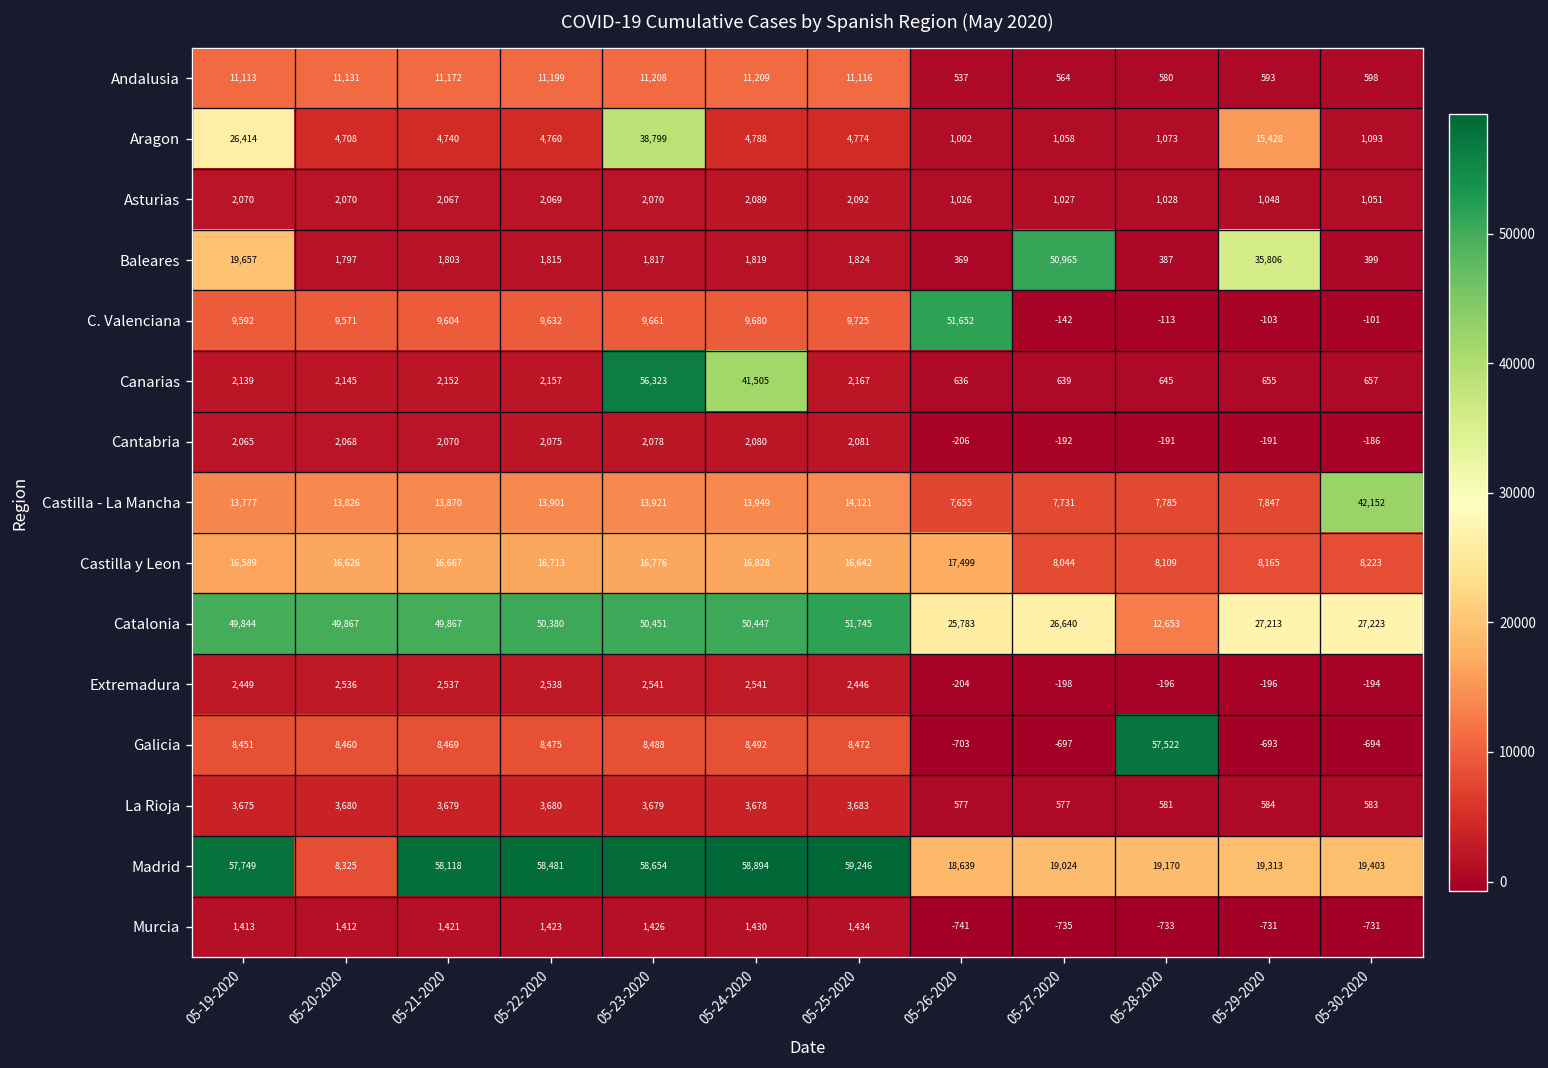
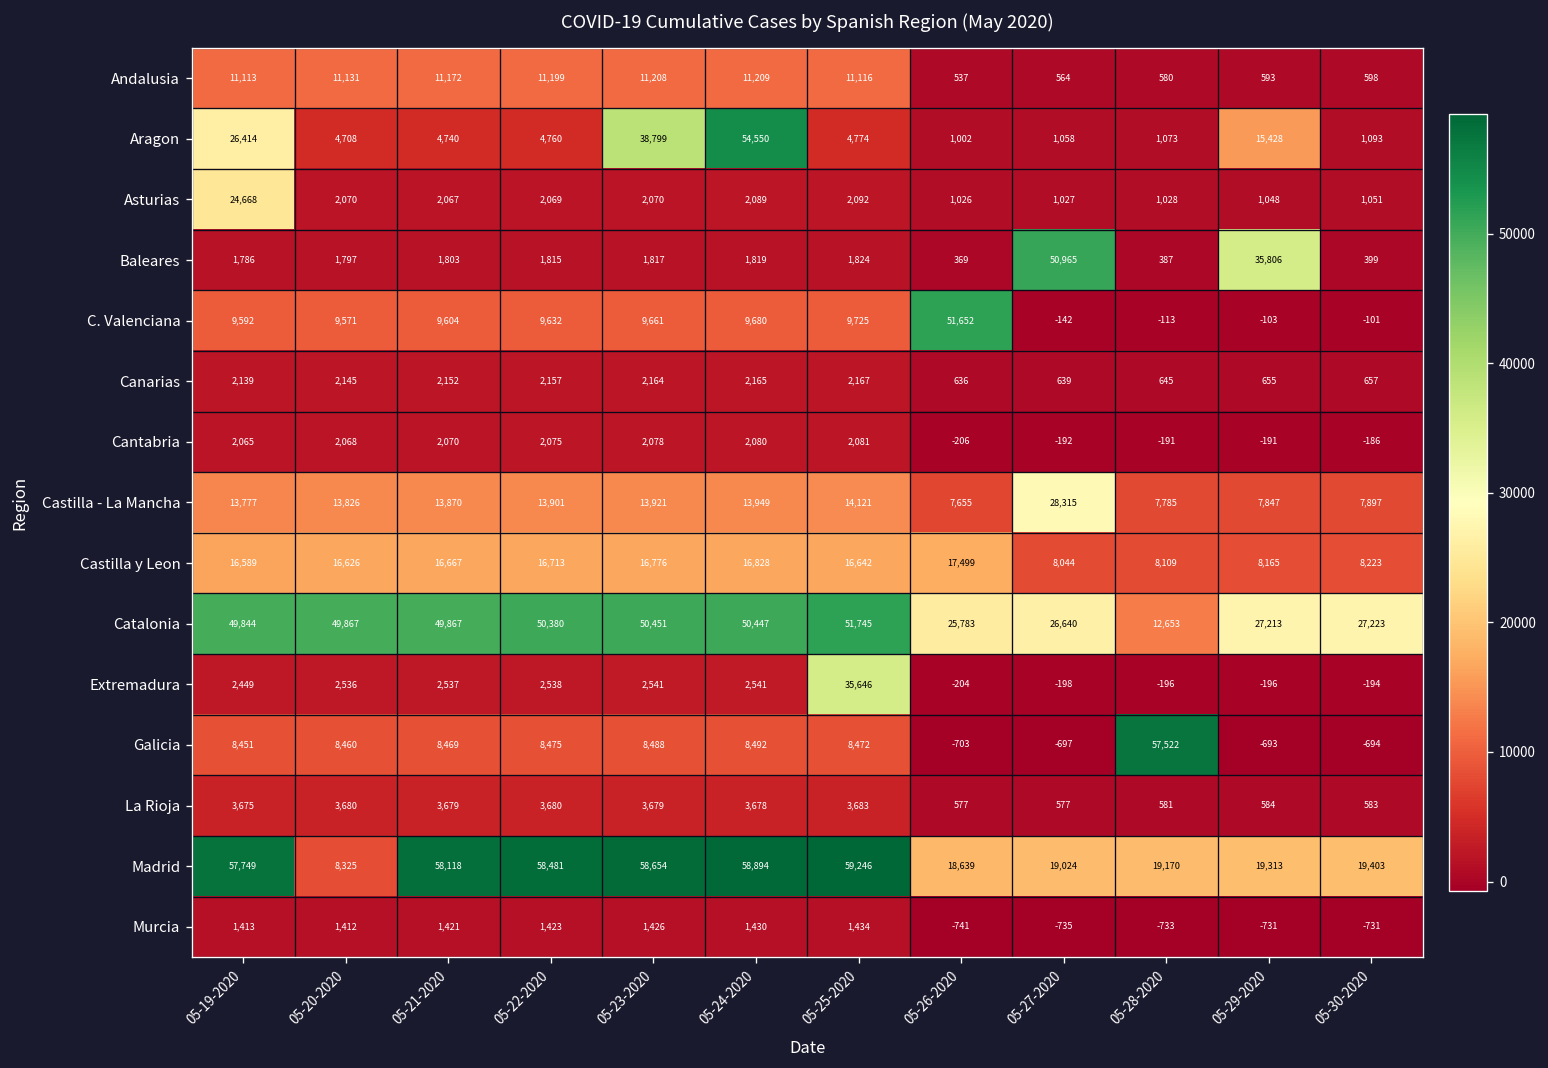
Aragon, 05-24-2020: 4,788 -> 54,550
Asturias, 05-19-2020: 2,070 -> 24,668
Baleares, 05-19-2020: 19,657 -> 1,786
Canarias, 05-23-2020: 56,323 -> 2,164
Canarias, 05-24-2020: 41,505 -> 2,165
Castilla - La Mancha, 05-27-2020: 7,731 -> 28,315
Castilla - La Mancha, 05-30-2020: 42,152 -> 7,897
Extremadura, 05-25-2020: 2,446 -> 35,646
